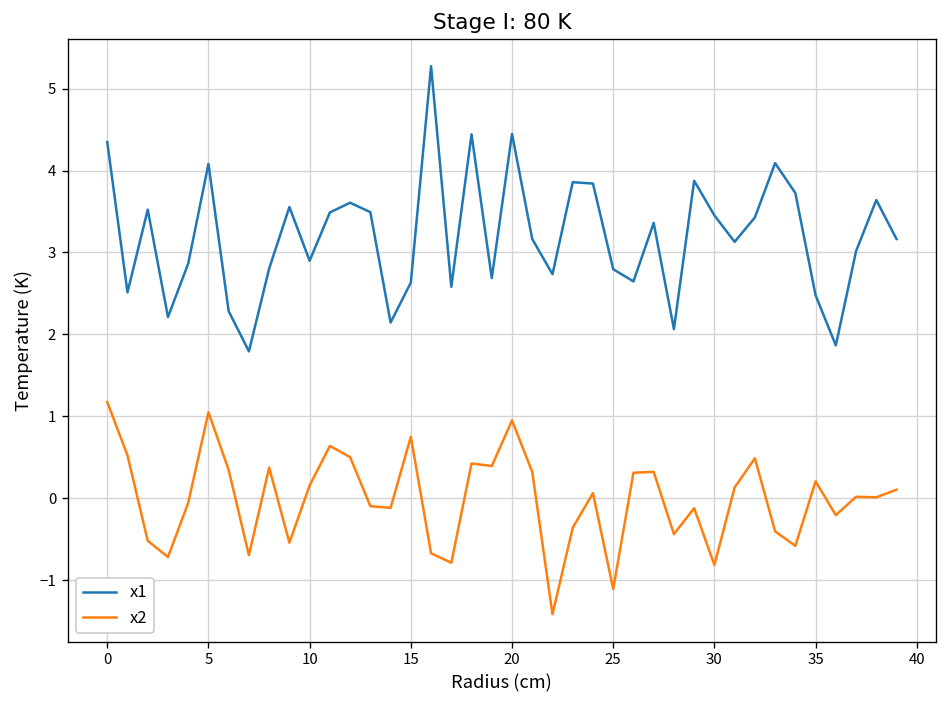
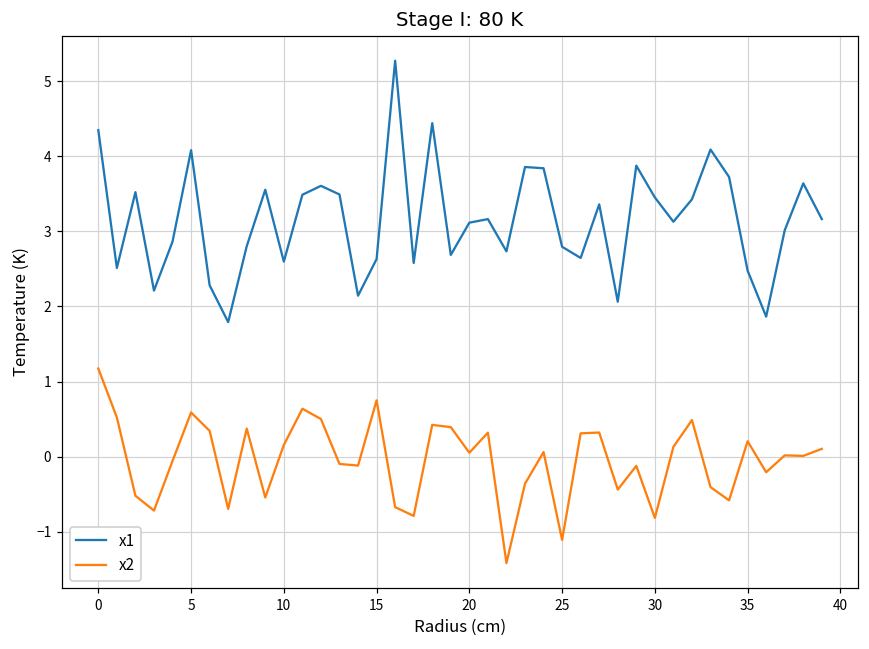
x2, 5: 1.0 -> 0.6
x1, 10: 2.9 -> 2.6
x1, 20: 4.4 -> 3.1
x2, 20: 0.9 -> 0.1
